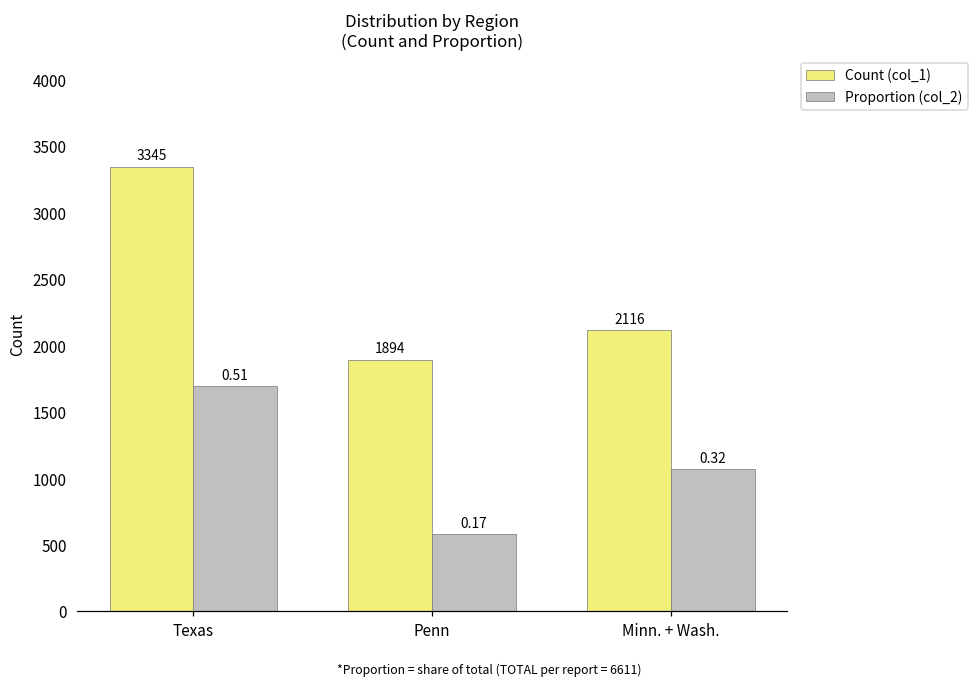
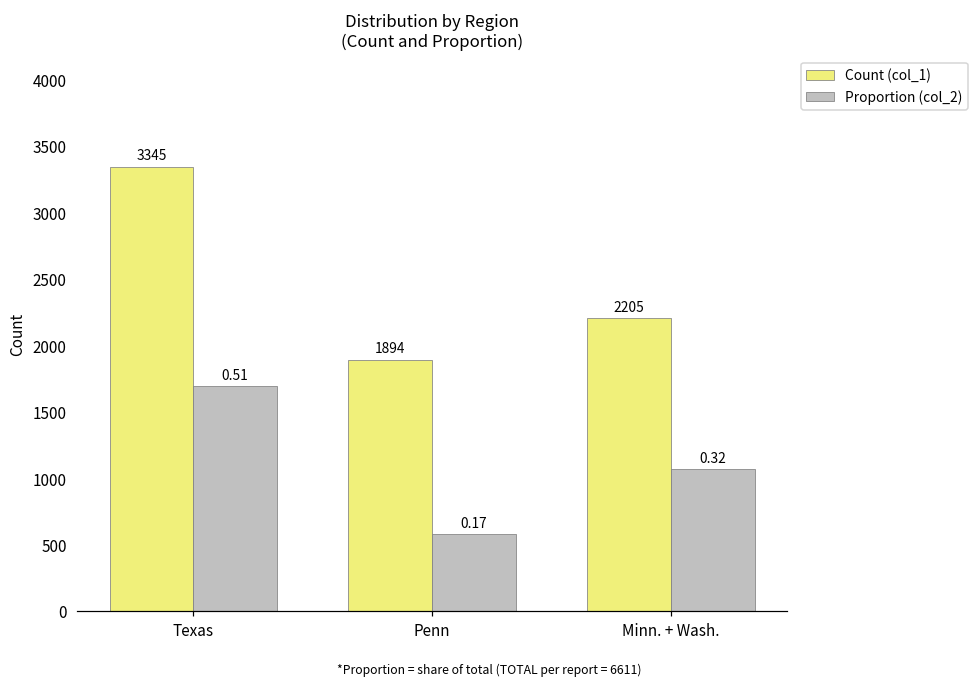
Count (col_1), Minn. + Wash.: 2116 -> 2205
